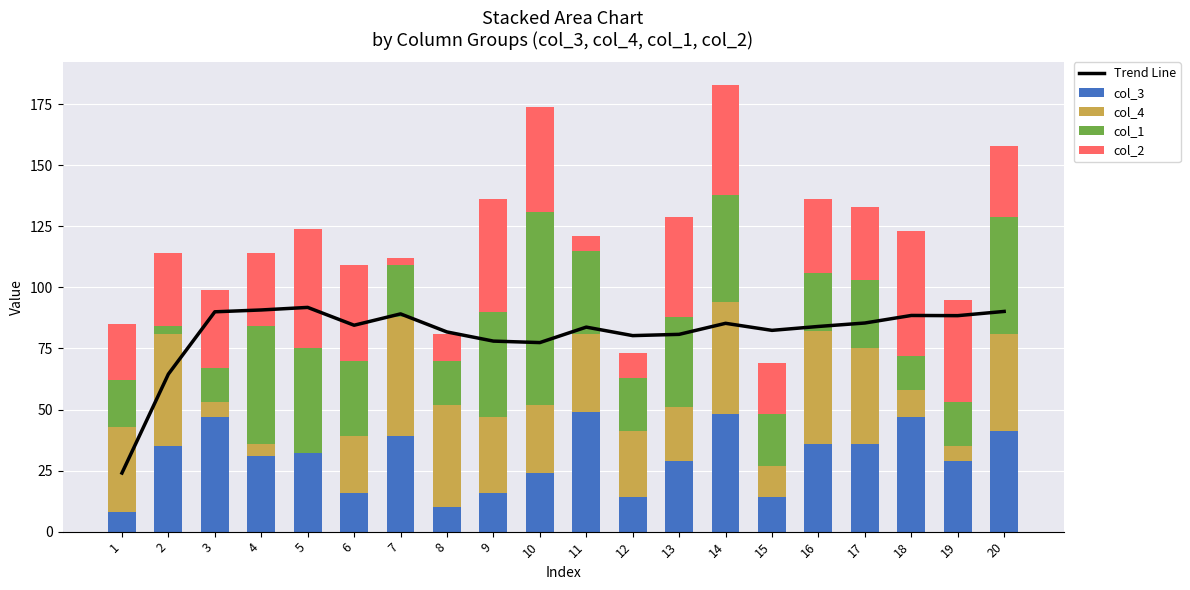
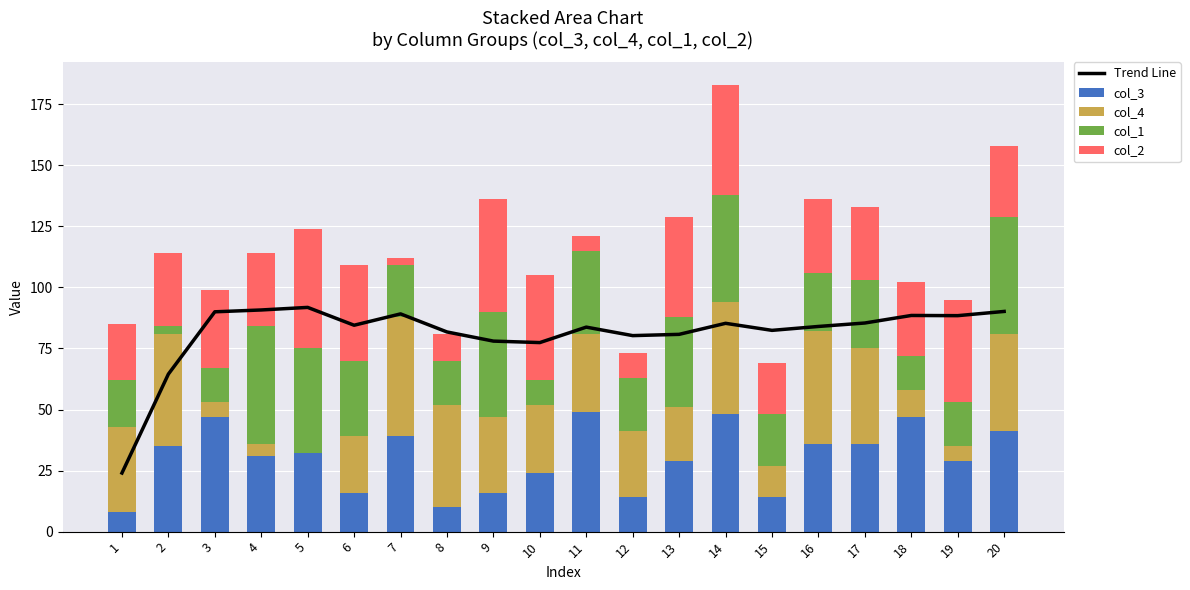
col_1, 10: 79 -> 10
col_2, 18: 51 -> 30
